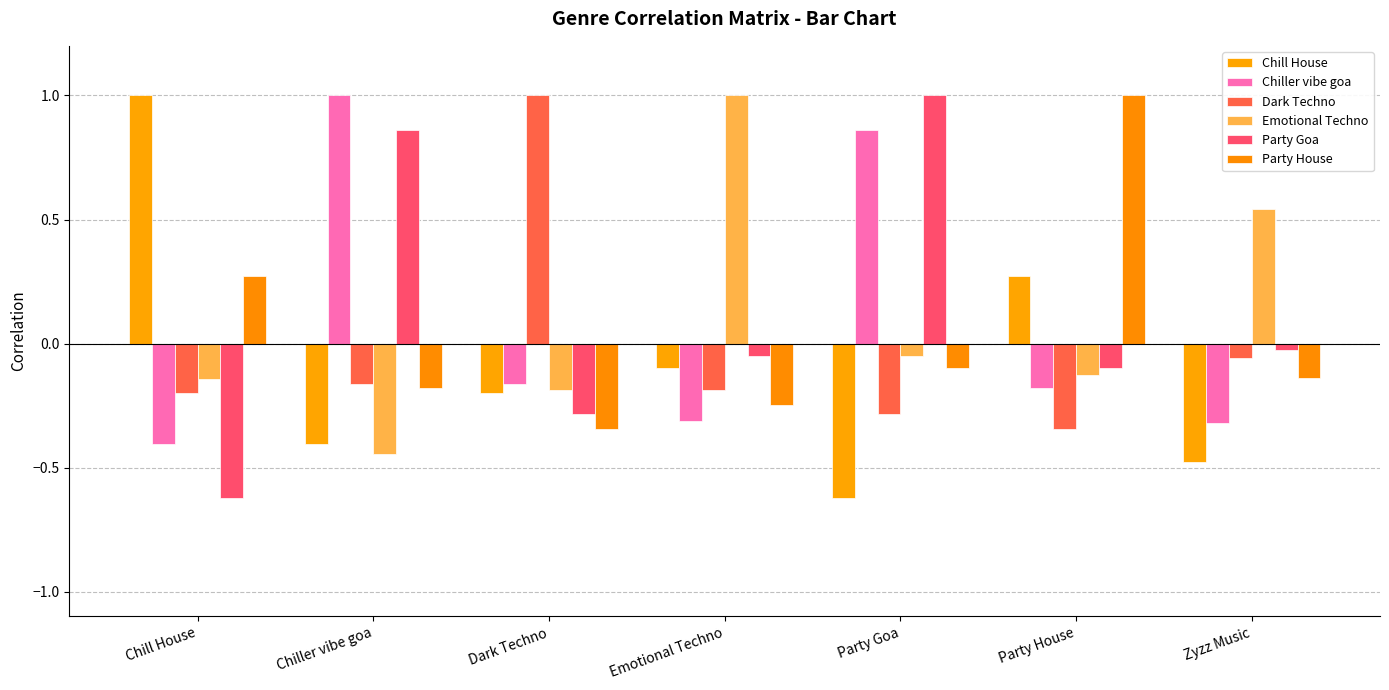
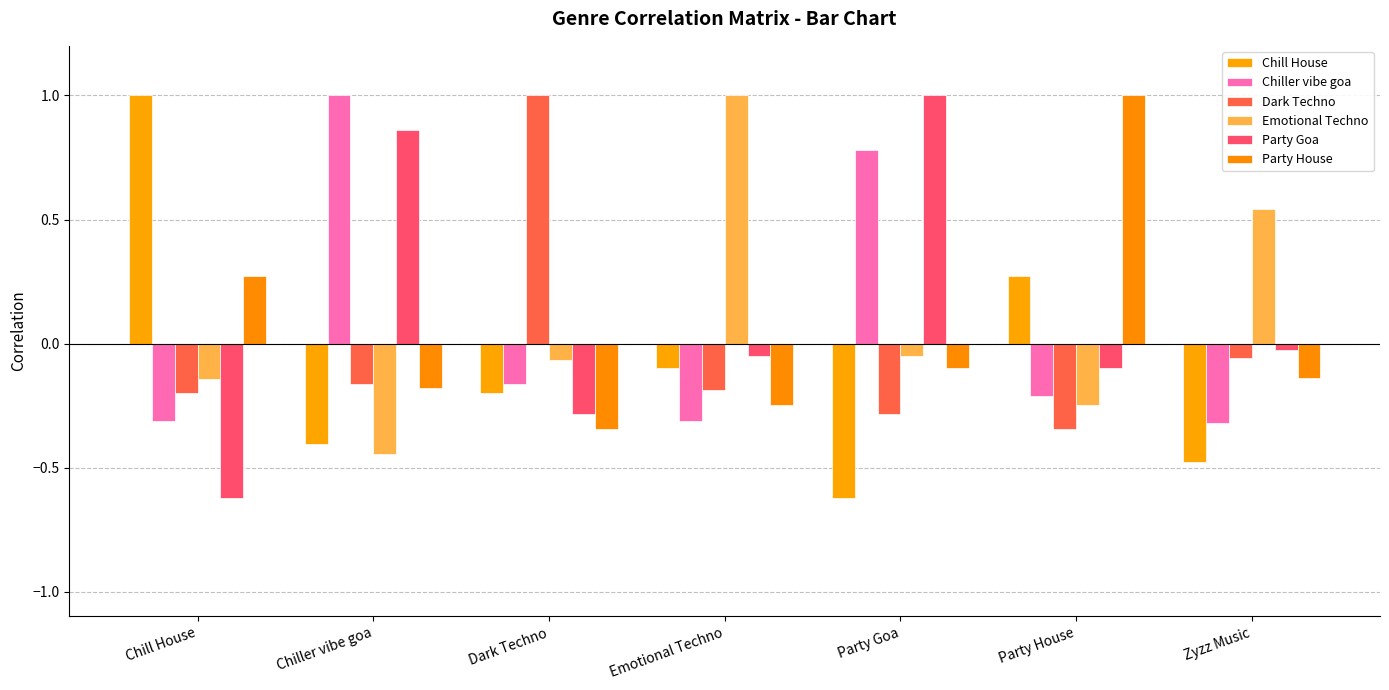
Chiller vibe goa, Chill House: -0.40 -> -0.31
Emotional Techno, Dark Techno: -0.19 -> -0.06
Chiller vibe goa, Party Goa: 0.86 -> 0.78
Chiller vibe goa, Party House: -0.18 -> -0.21
Emotional Techno, Party House: -0.13 -> -0.25
